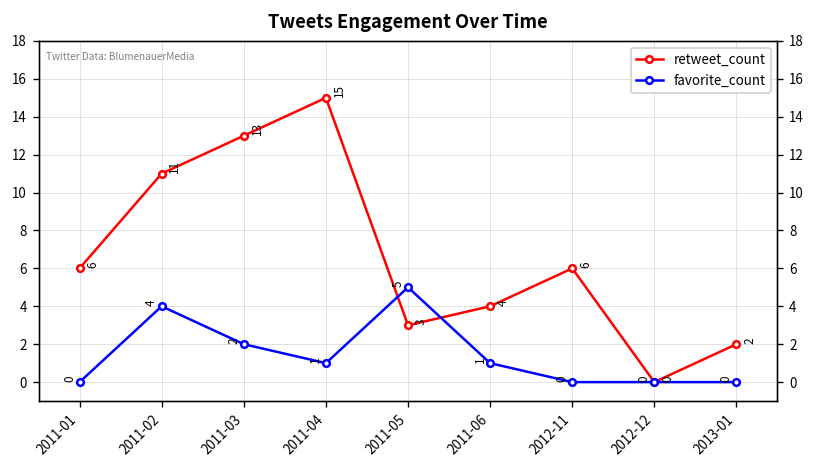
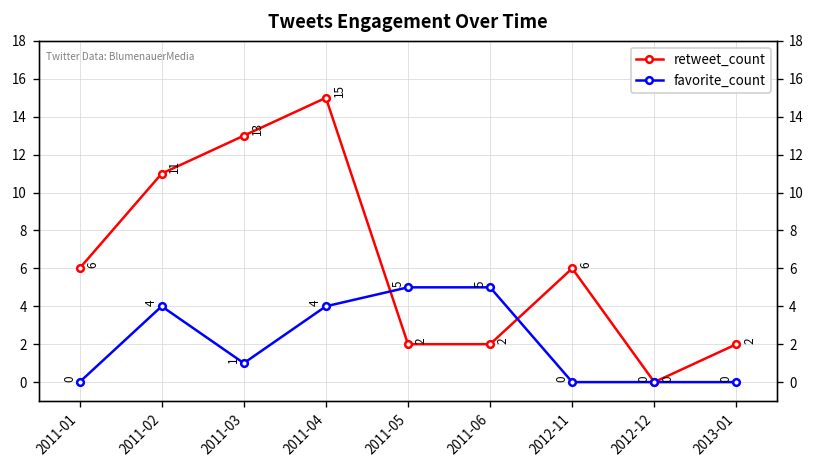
favorite_count, 2011-03: 2 -> 1
favorite_count, 2011-04: 1 -> 4
retweet_count, 2011-05: 3 -> 2
retweet_count, 2011-06: 4 -> 2
favorite_count, 2011-06: 1 -> 5
